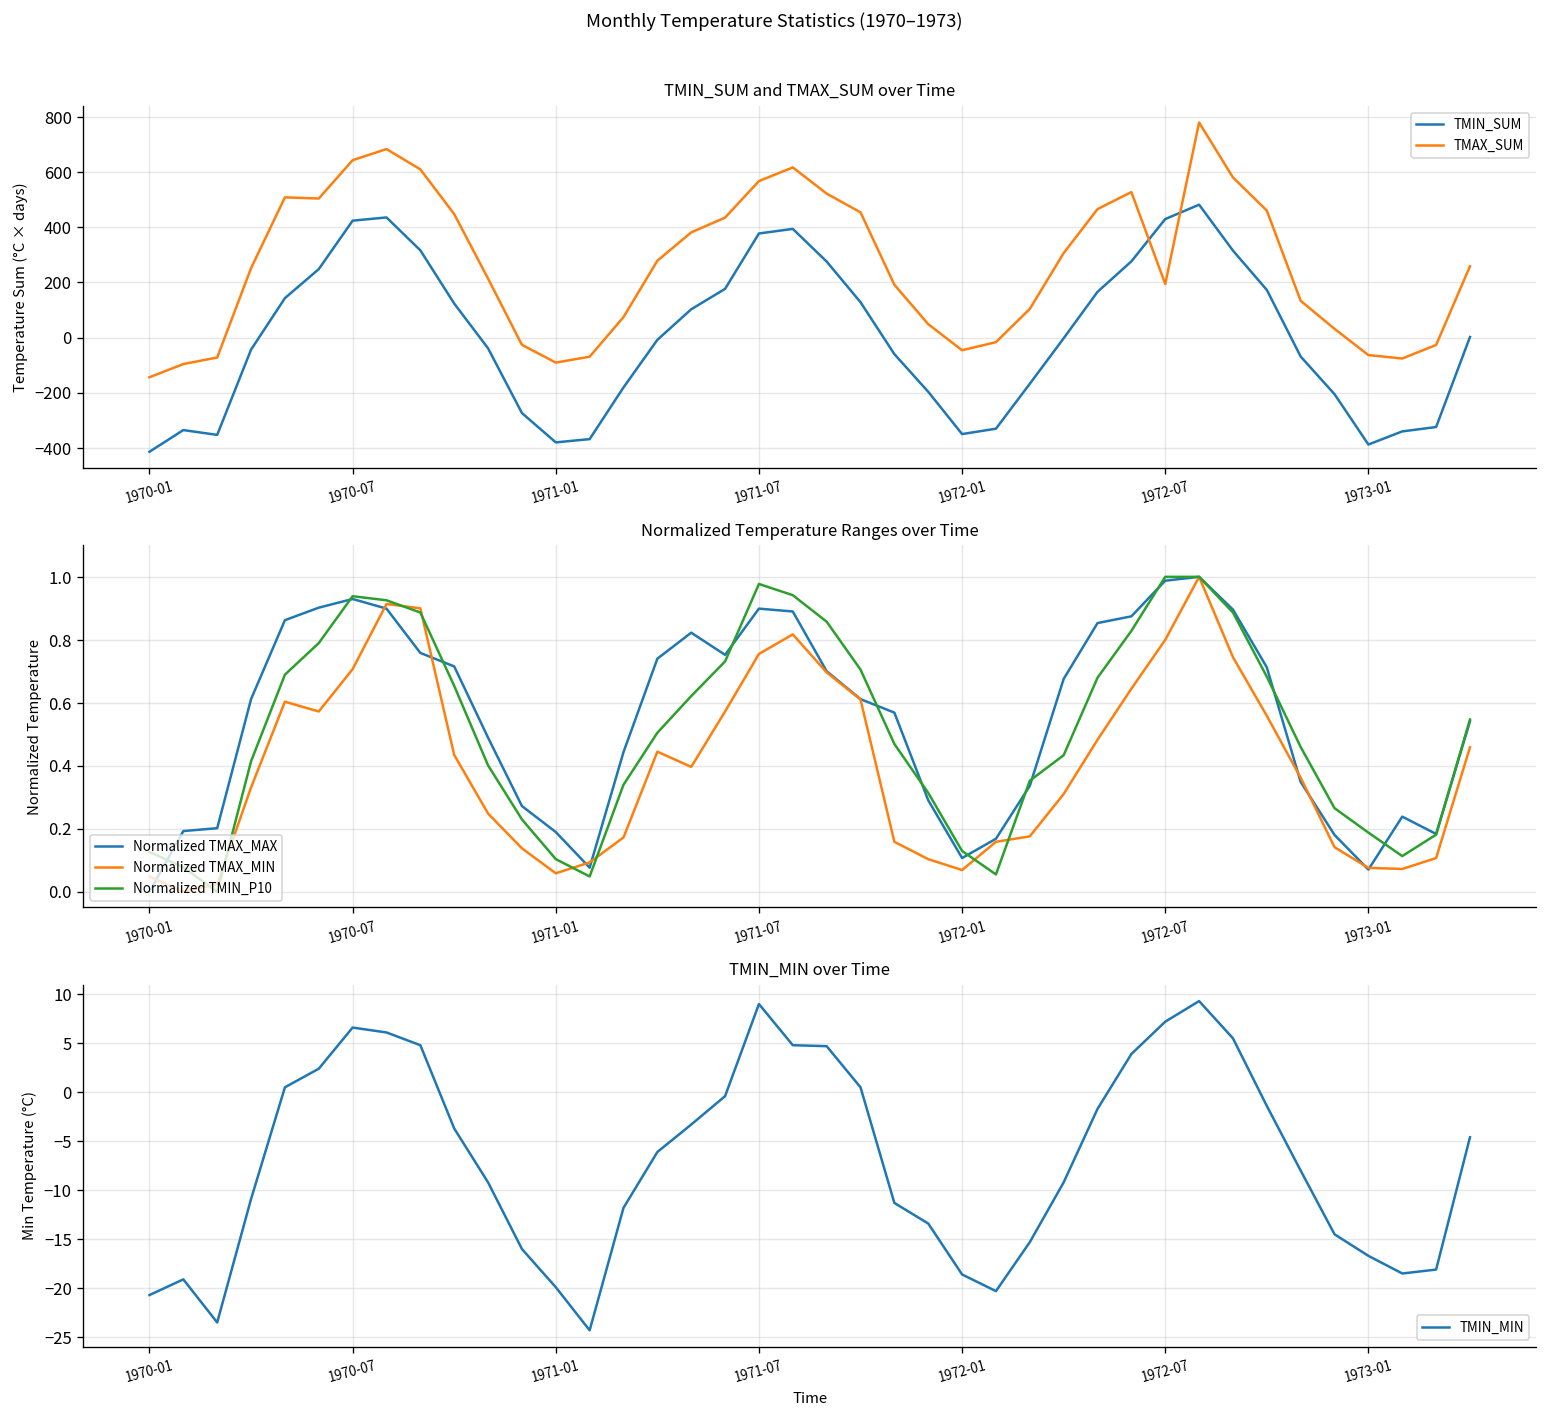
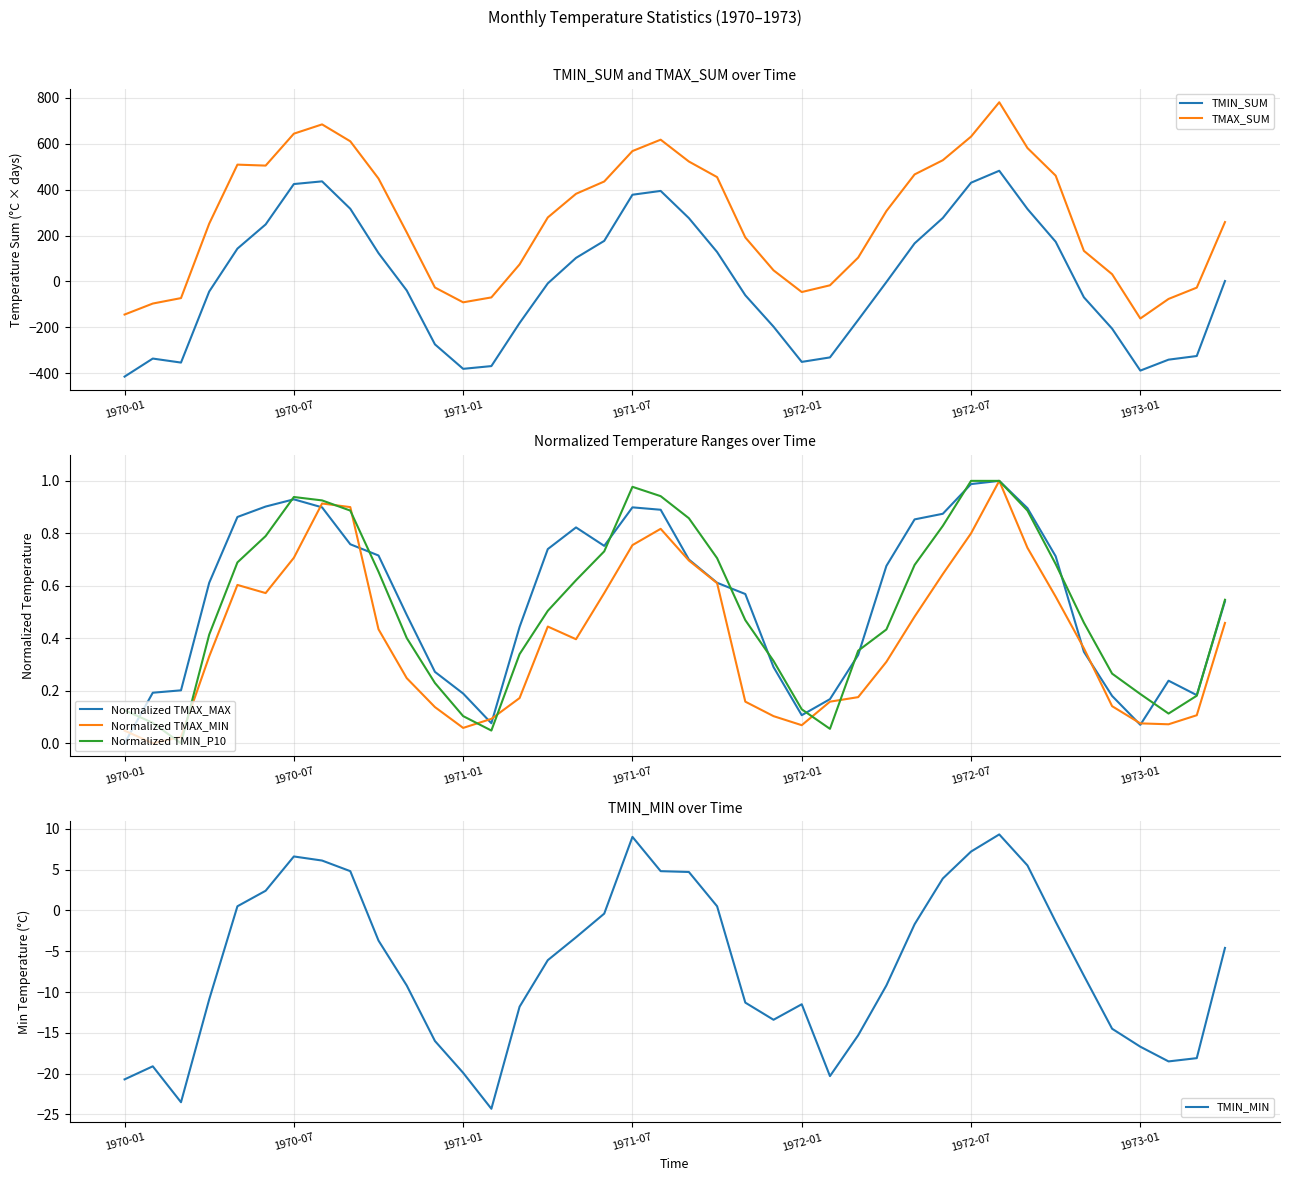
TMIN_SUM and TMAX_SUM over Time, TMAX_SUM, 1972-07: 190 -> 630
TMIN_SUM and TMAX_SUM over Time, TMAX_SUM, 1973-01: -60 -> -160
TMIN_MIN over Time, 1972-01: -19 -> -12
